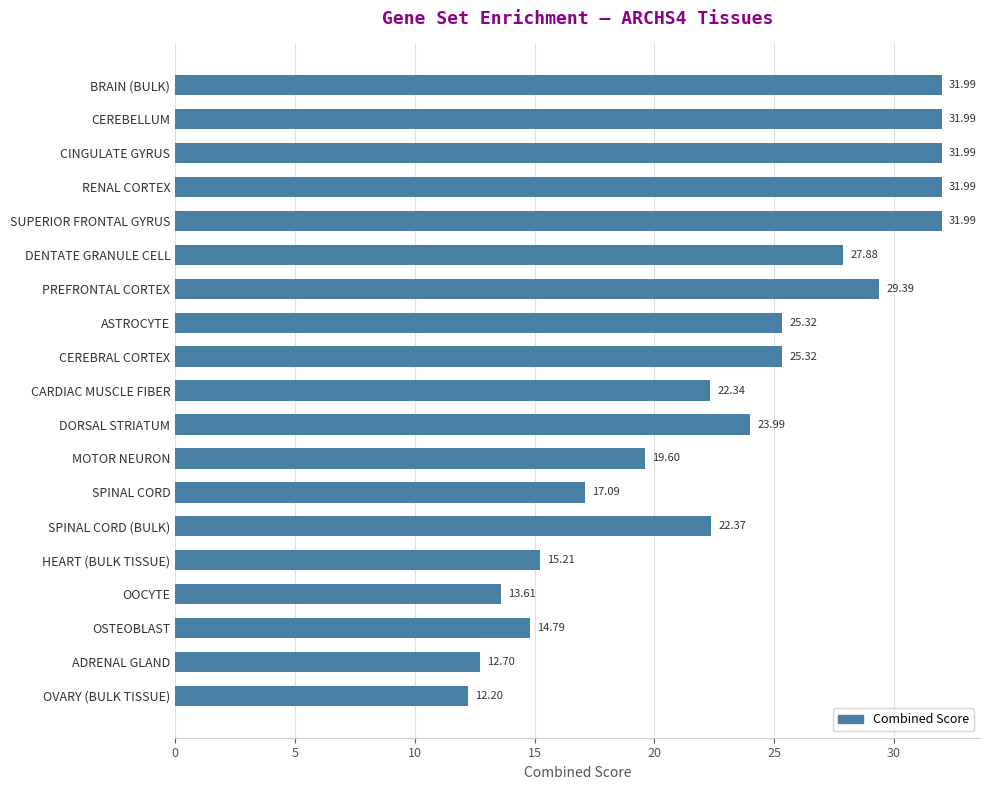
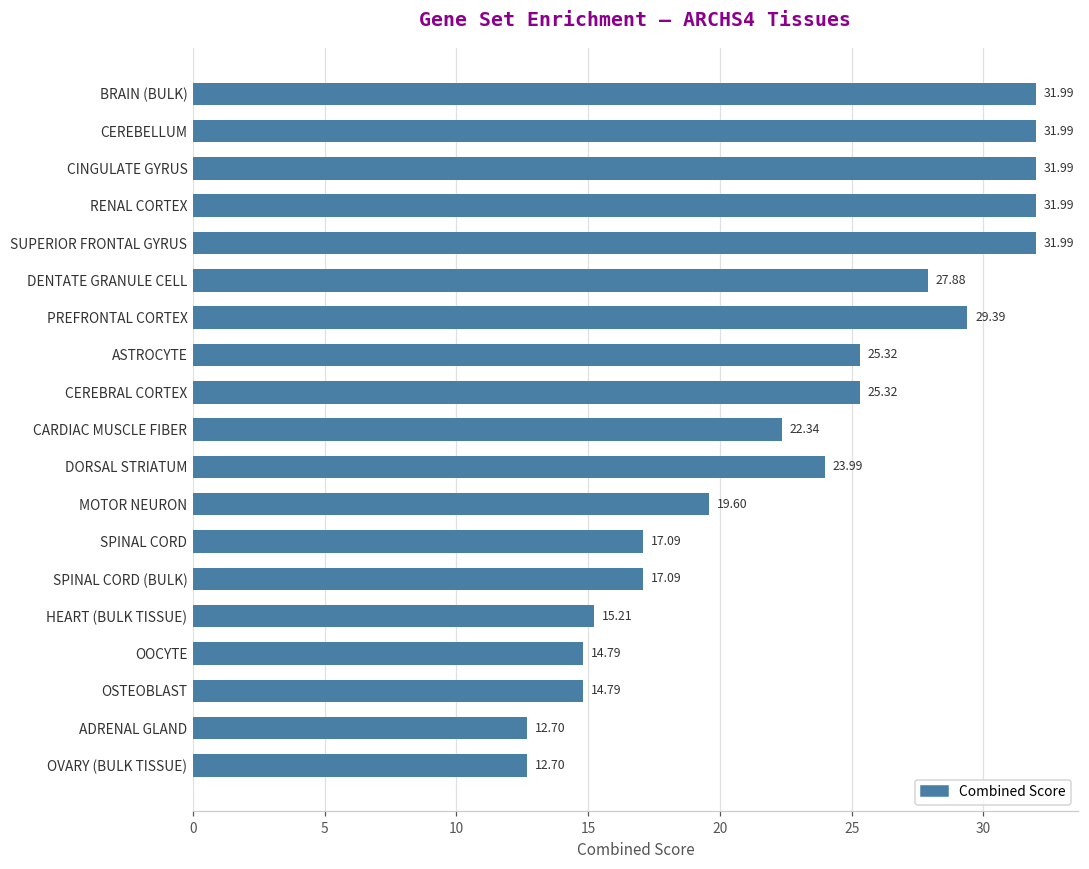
SPINAL CORD (BULK): 22.37 -> 17.09
OOCYTE: 13.61 -> 14.79
OVARY (BULK TISSUE): 12.20 -> 12.70
